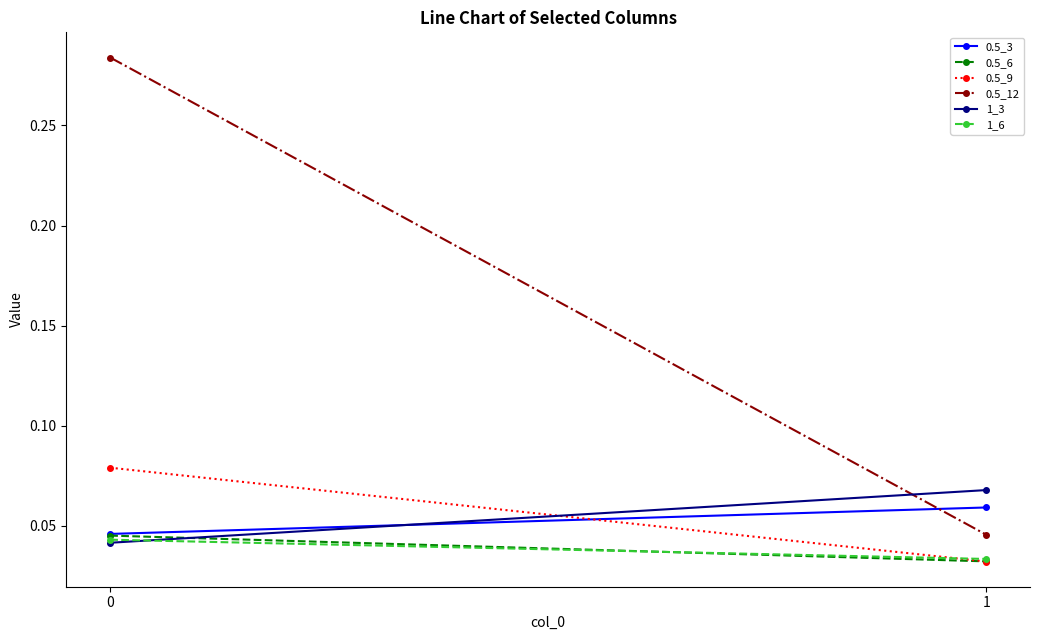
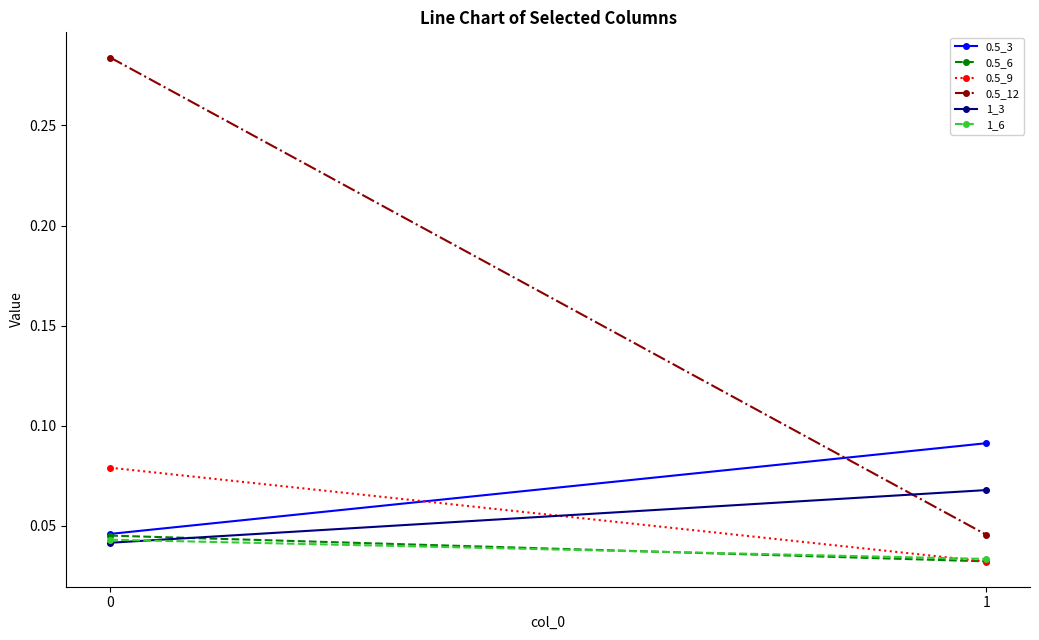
0.5_3, 1: 0.059 -> 0.091
